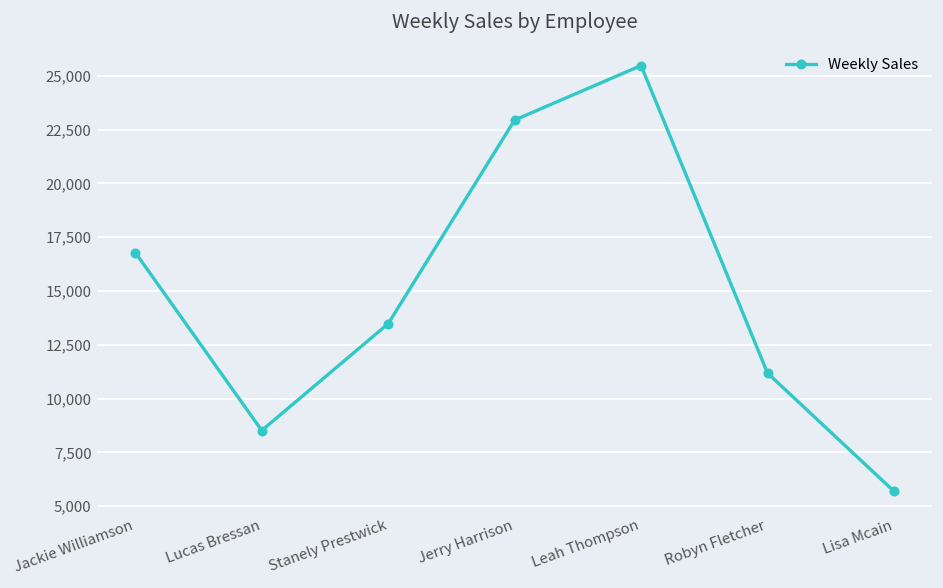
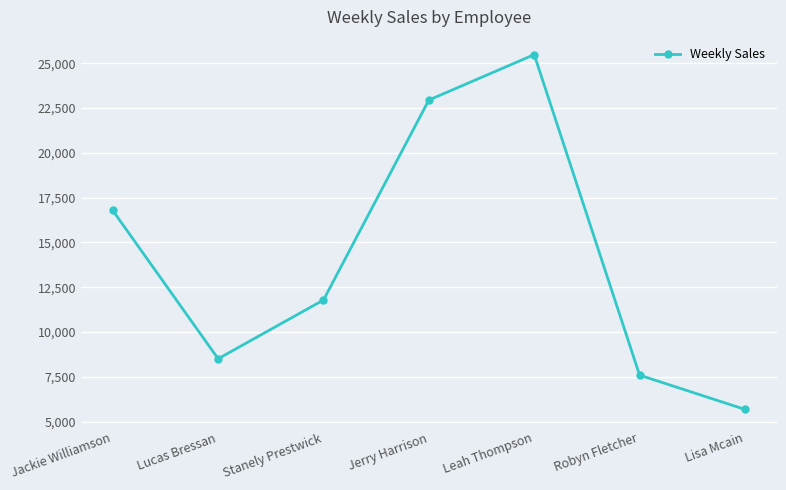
Stanely Prestwick: 13,500 -> 11,800
Robyn Fletcher: 11,200 -> 7,600
